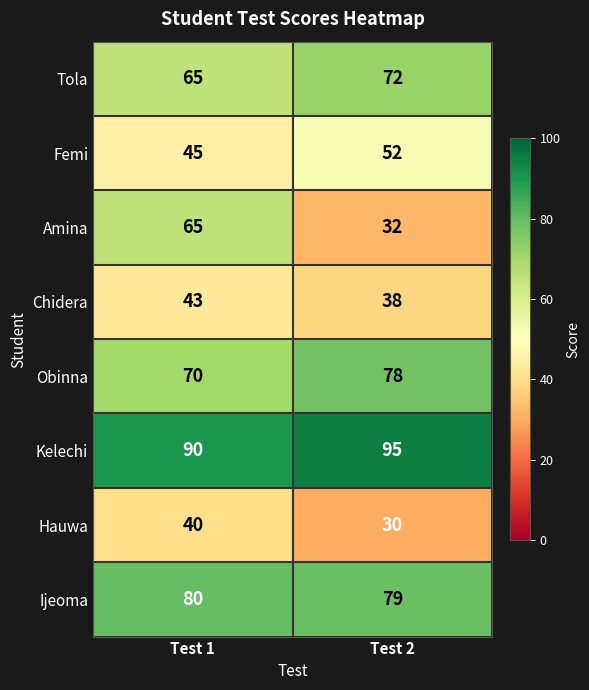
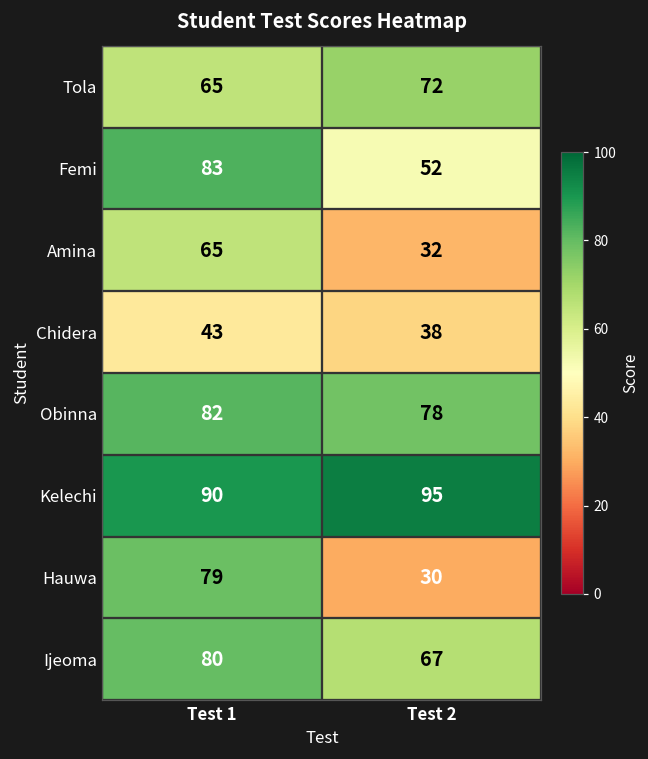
Femi, Test 1: 45 -> 83
Obinna, Test 1: 70 -> 82
Hauwa, Test 1: 40 -> 79
Ijeoma, Test 2: 79 -> 67
